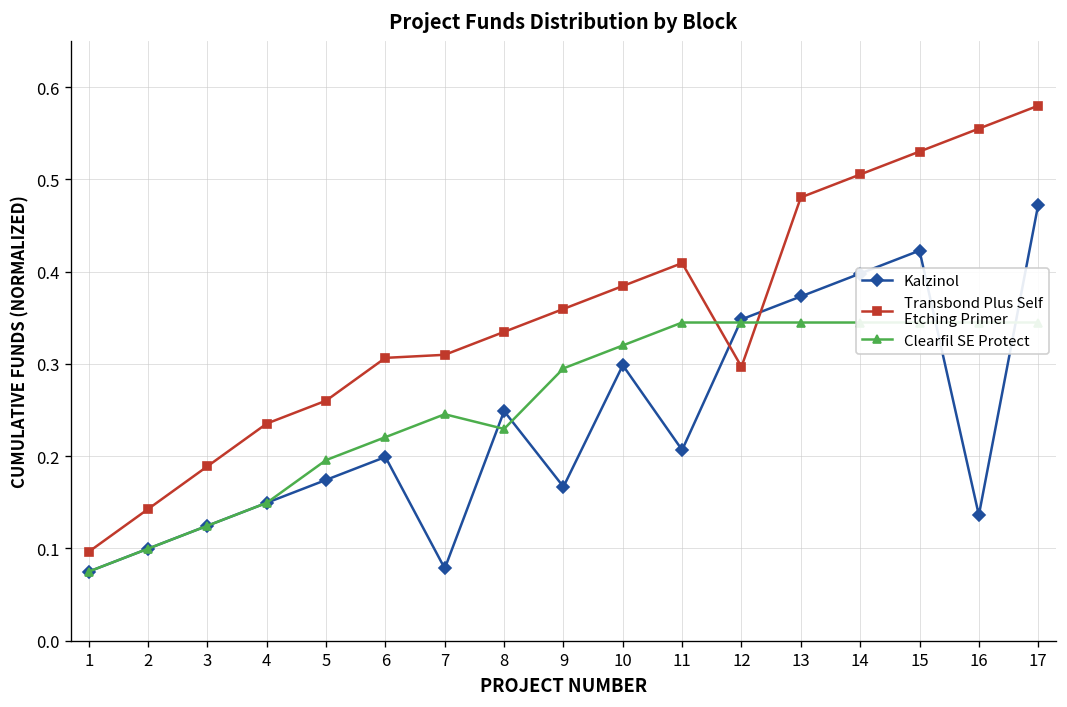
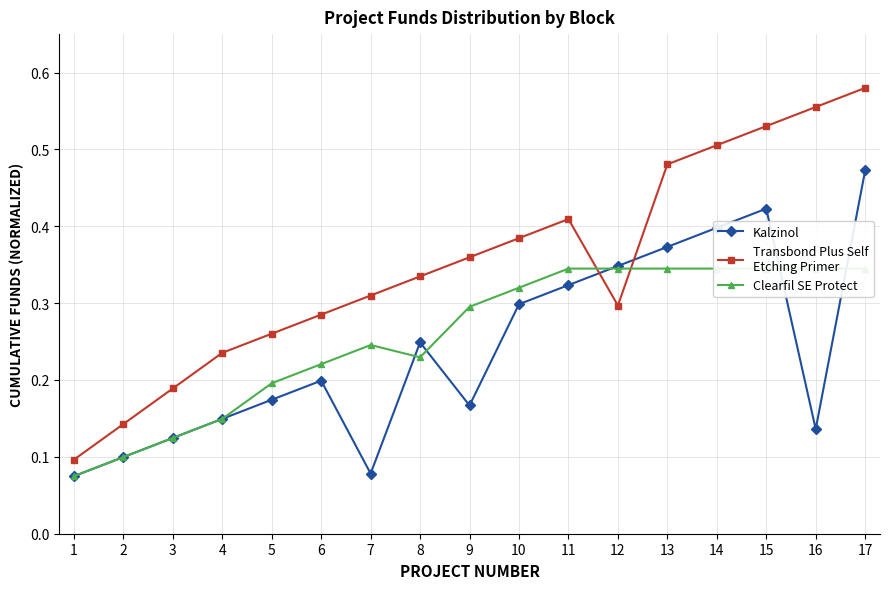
Transbond Plus Self Etching Primer, 6: 0.31 -> 0.29
Kalzinol, 11: 0.21 -> 0.32
